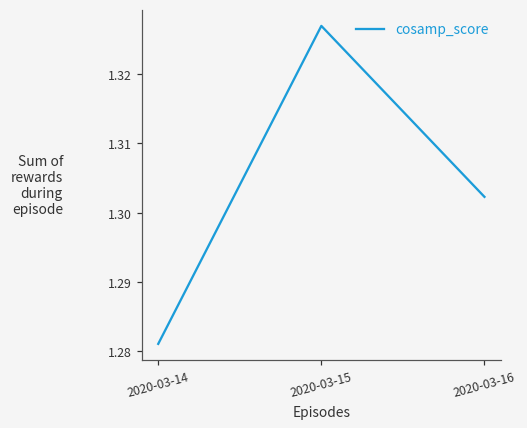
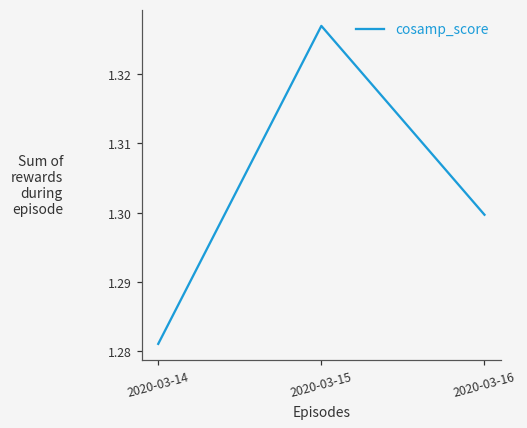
2020-03-16: 1.302 -> 1.300
